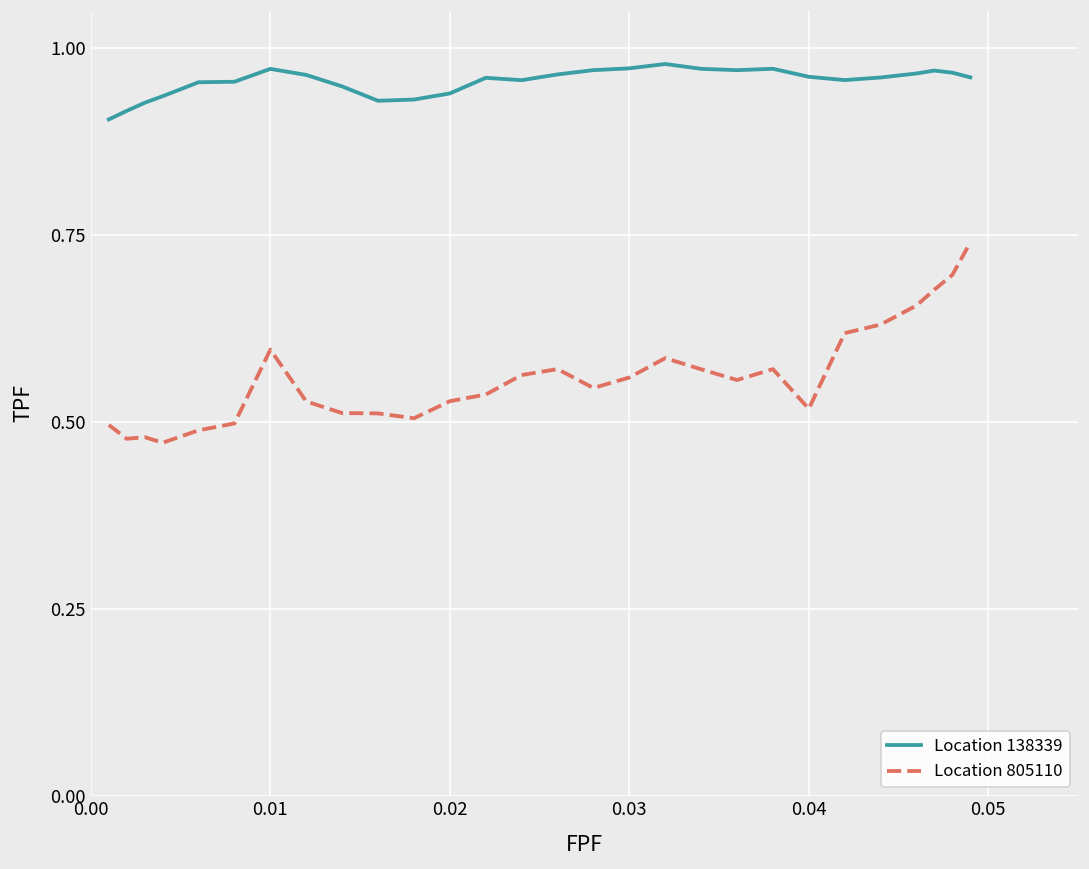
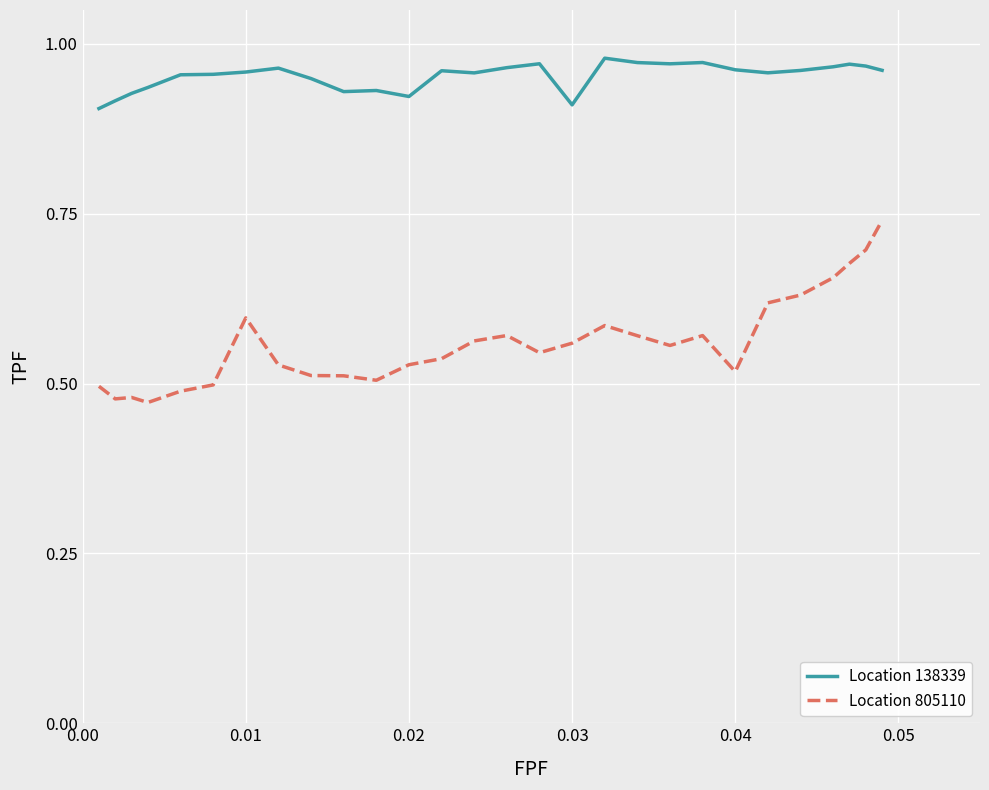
Location 138339, 0.01: 0.97 -> 0.96
Location 138339, 0.02: 0.94 -> 0.92
Location 138339, 0.03: 0.97 -> 0.91
